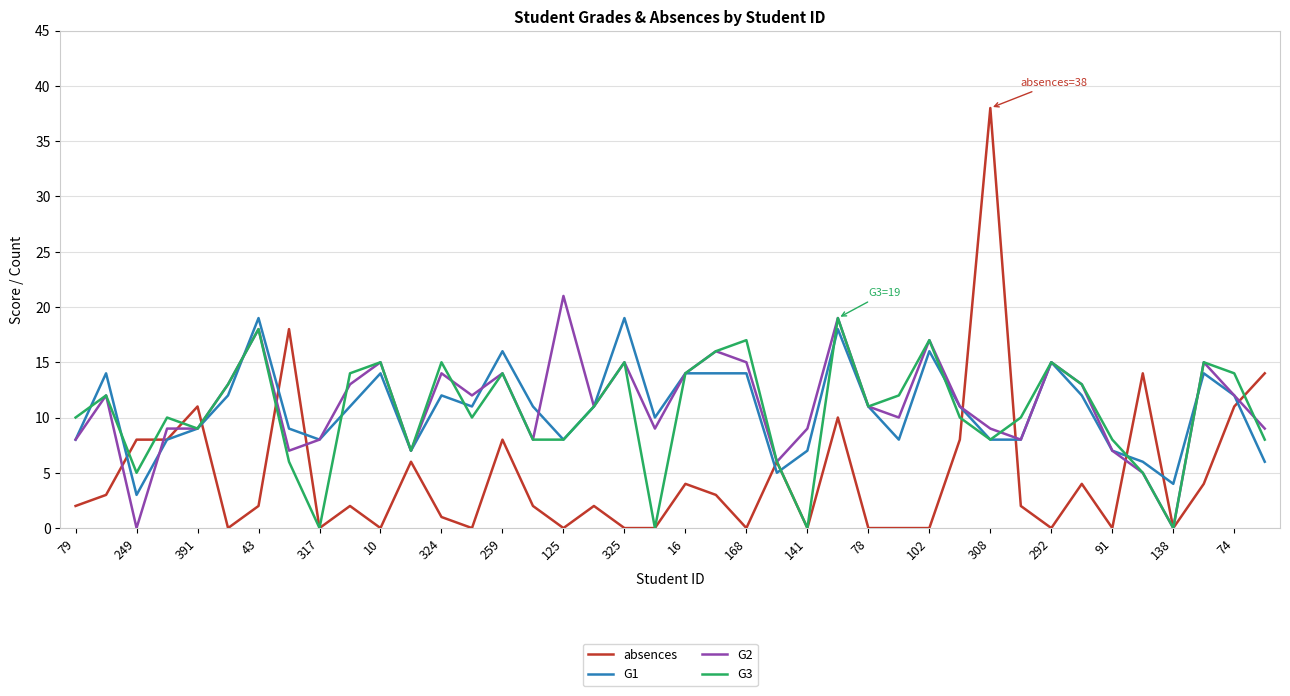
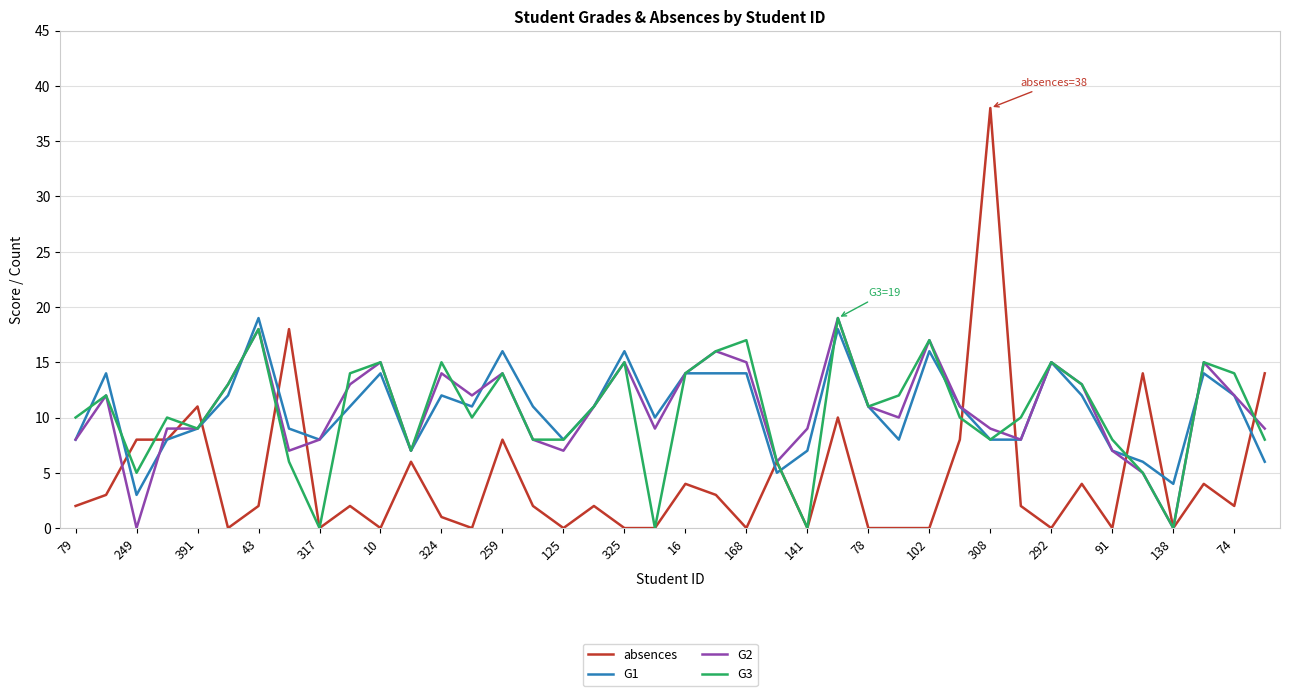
G2, 125: 21 -> 7
G1, 325: 19 -> 16
absences, 74: 11 -> 2
